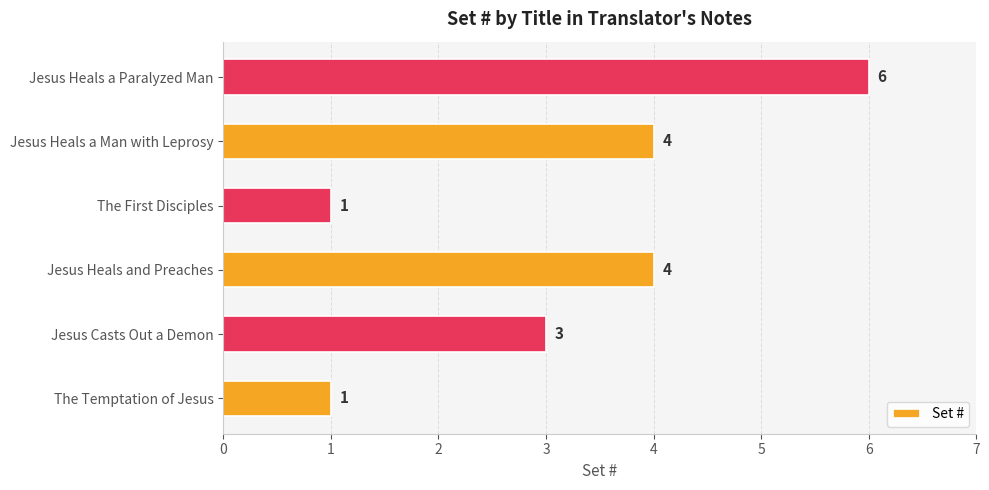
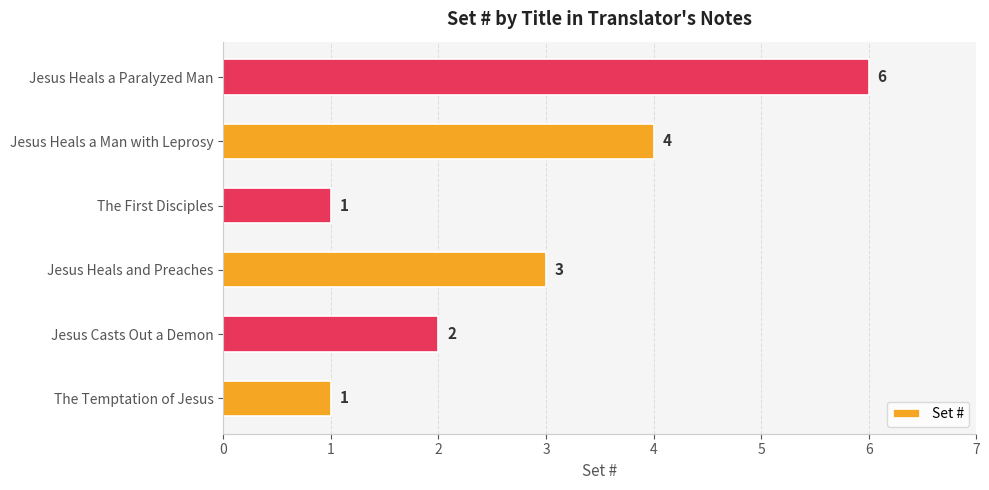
Jesus Heals and Preaches: 4 -> 3
Jesus Casts Out a Demon: 3 -> 2
